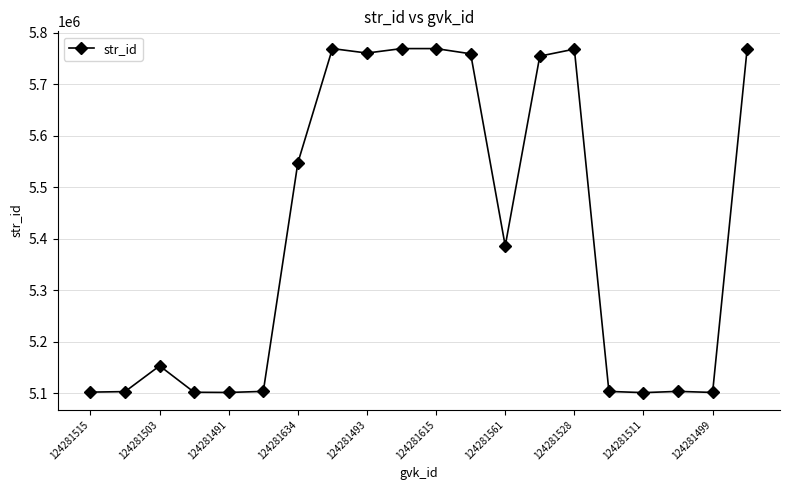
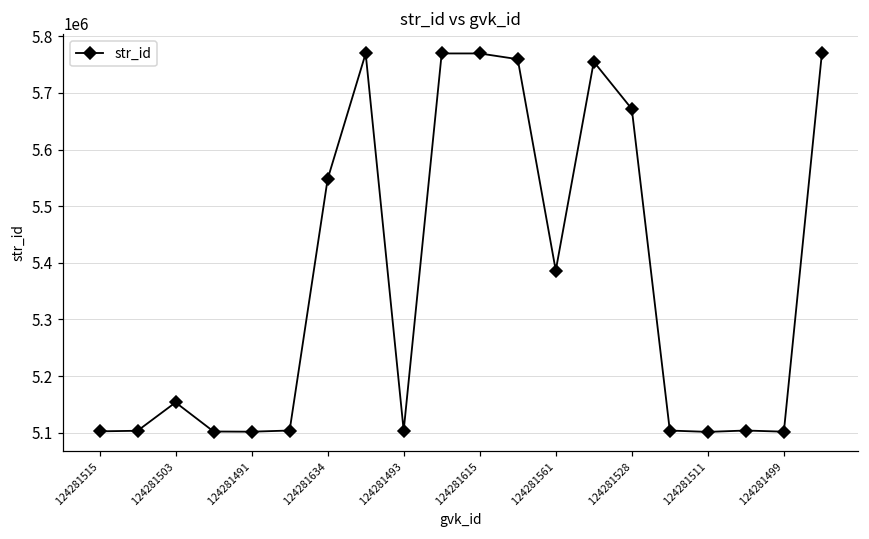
124281493: 5760000 -> 5100000
124281528: 5770000 -> 5670000
